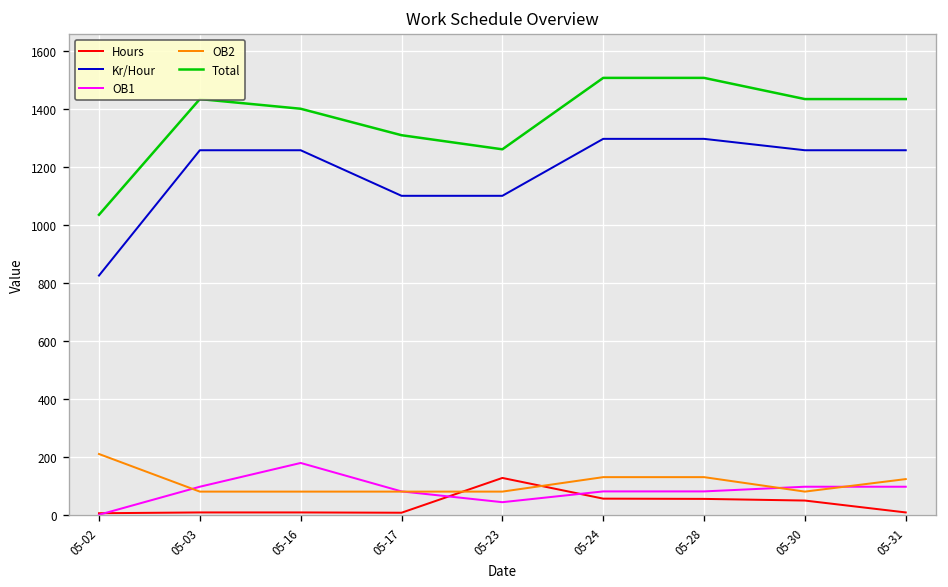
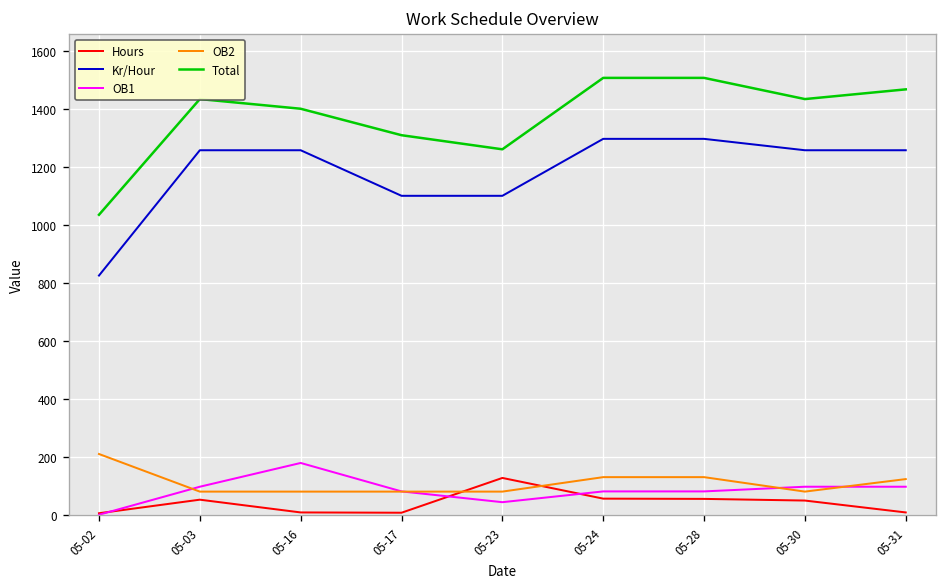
Hours, 05-03: 10 -> 50
Total, 05-31: 1430 -> 1470
